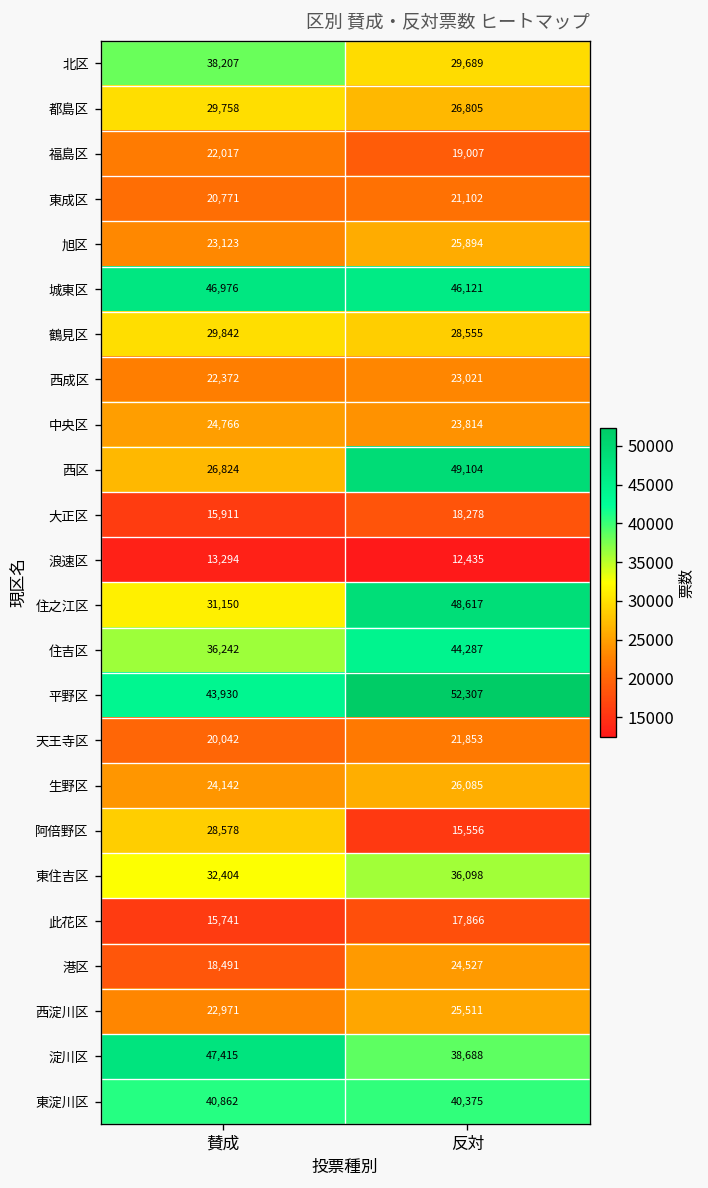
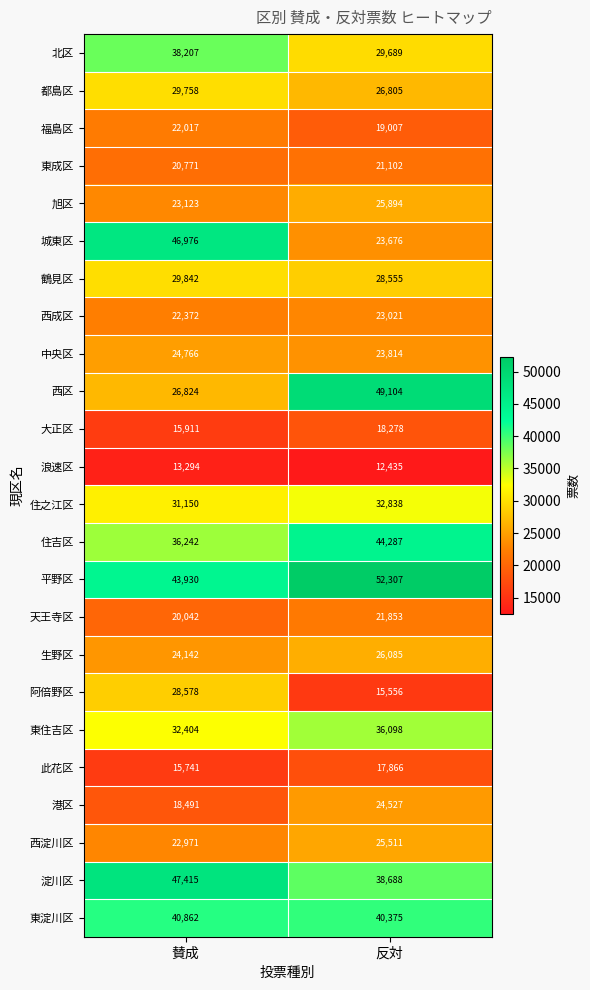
城東区, 反対: 46,121 -> 23,676
住之江区, 反対: 48,617 -> 32,838
